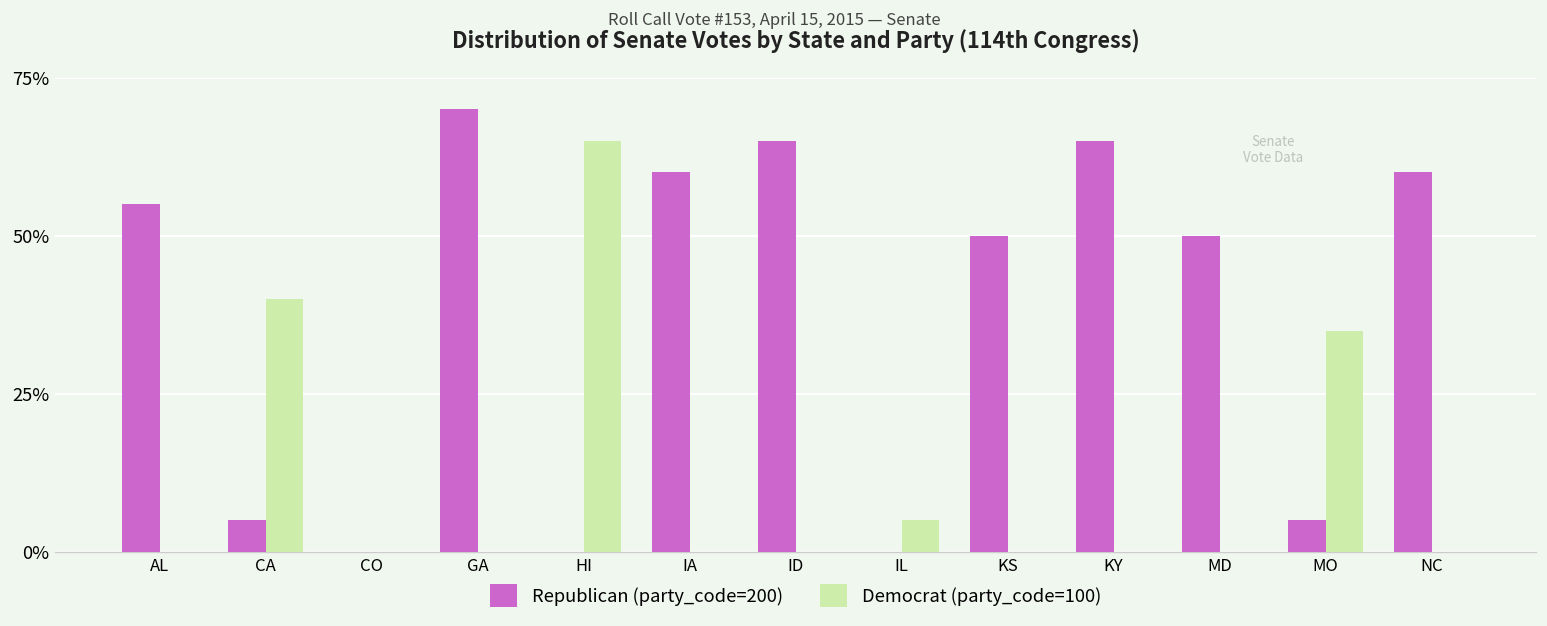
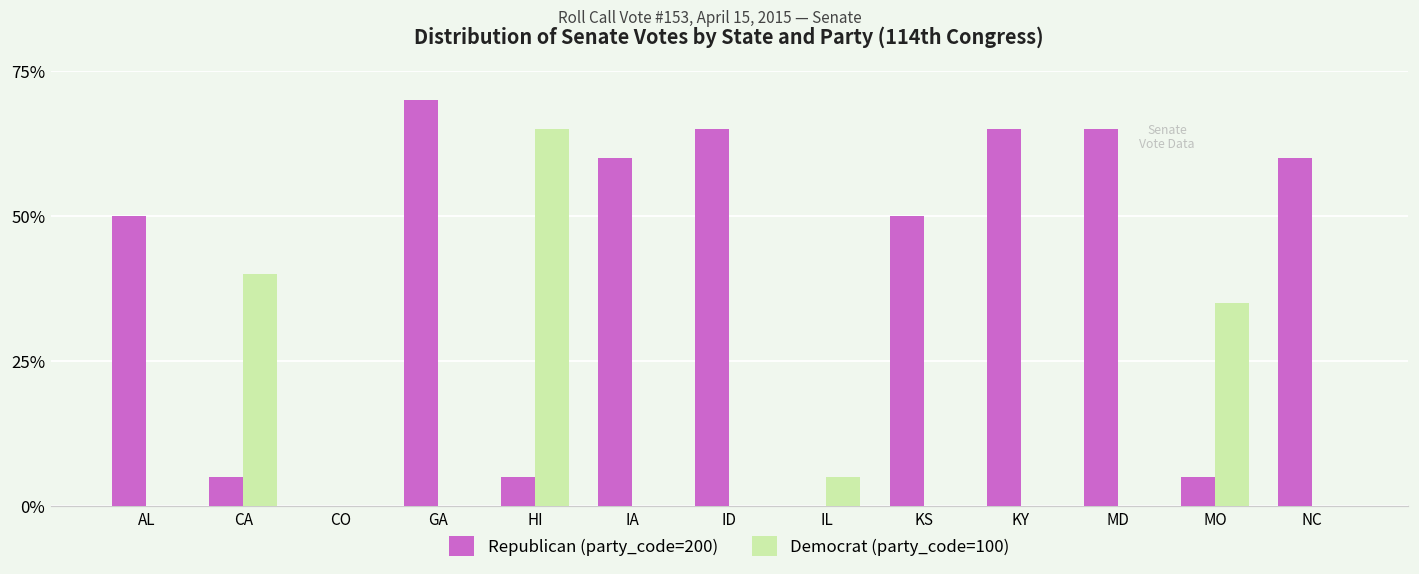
Republican (party_code=200), AL: 55% -> 50%
Republican (party_code=200), HI: 0% -> 5%
Republican (party_code=200), MD: 50% -> 65%
